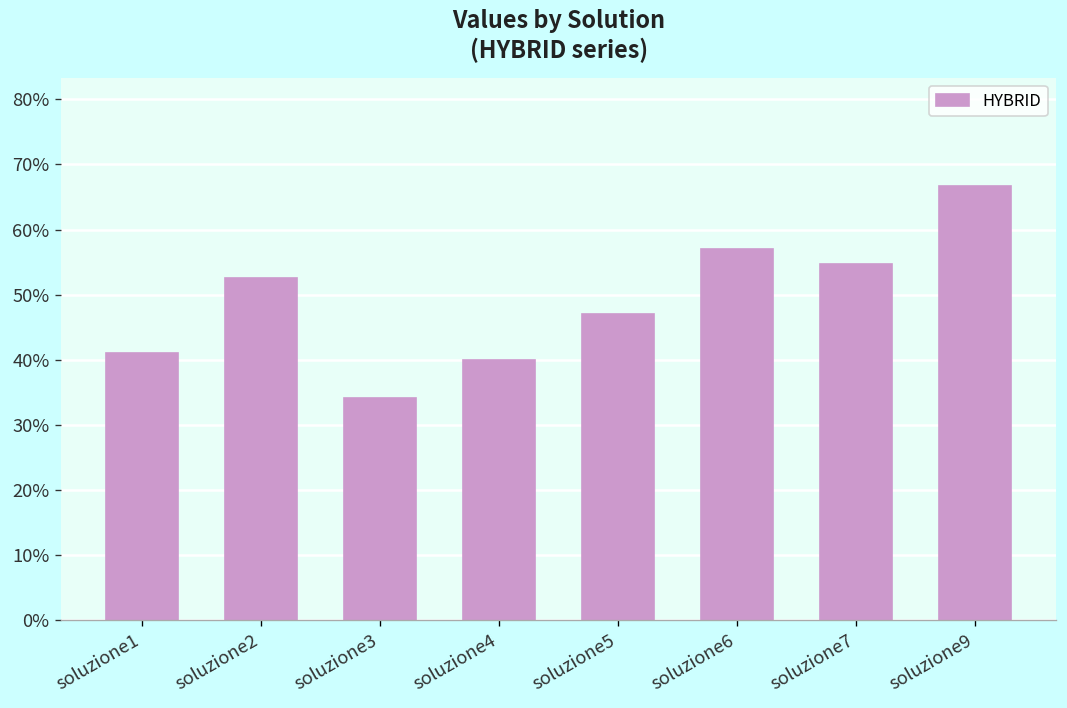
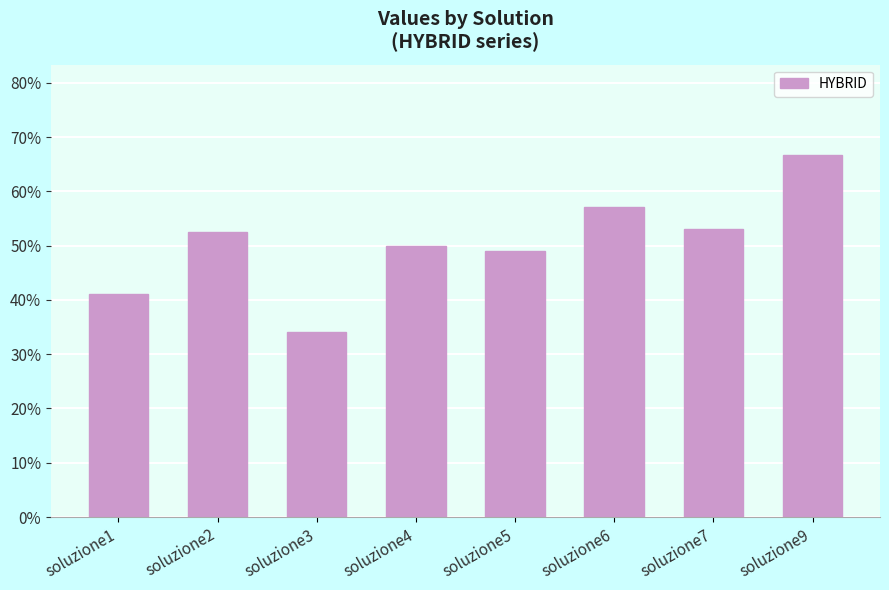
soluzione4: 40% -> 50%
soluzione5: 47% -> 49%
soluzione7: 55% -> 53%
